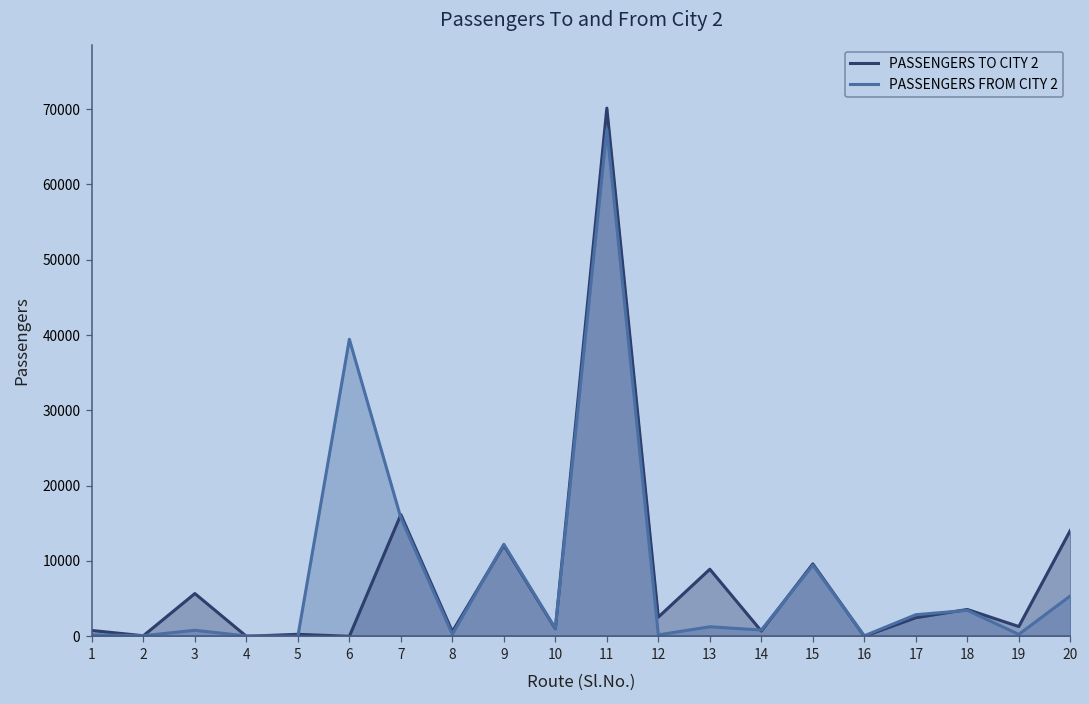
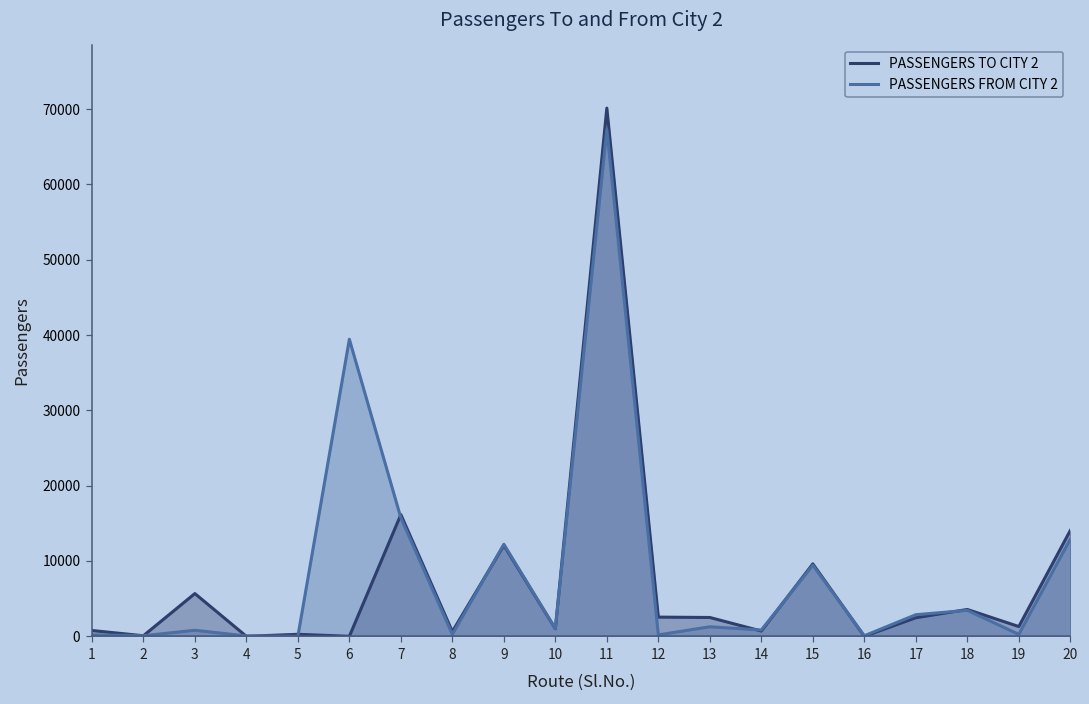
PASSENGERS TO CITY 2, 13: 9000 -> 3000
PASSENGERS FROM CITY 2, 20: 5000 -> 13000
